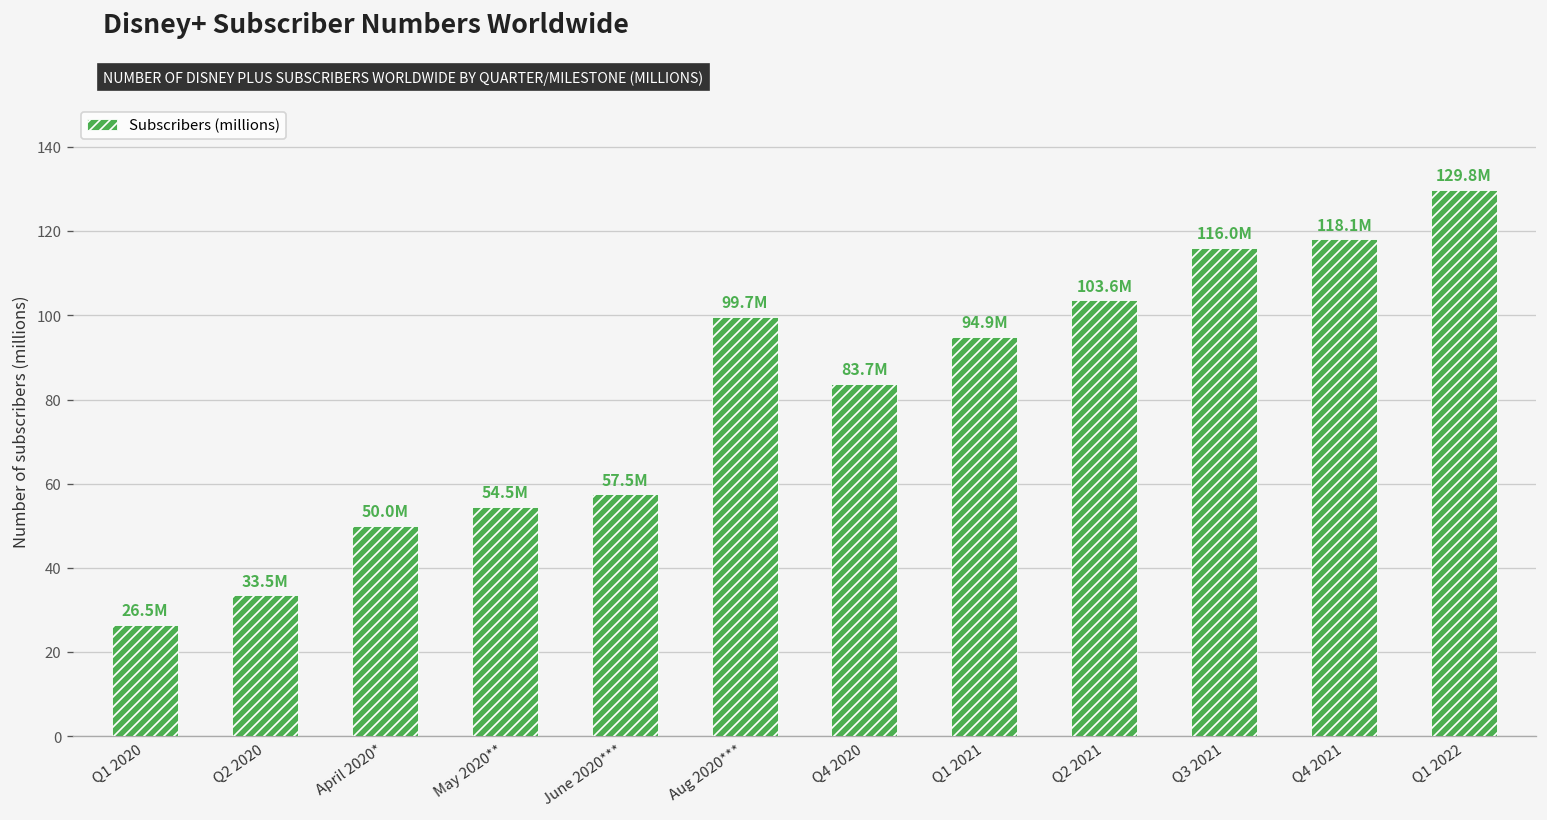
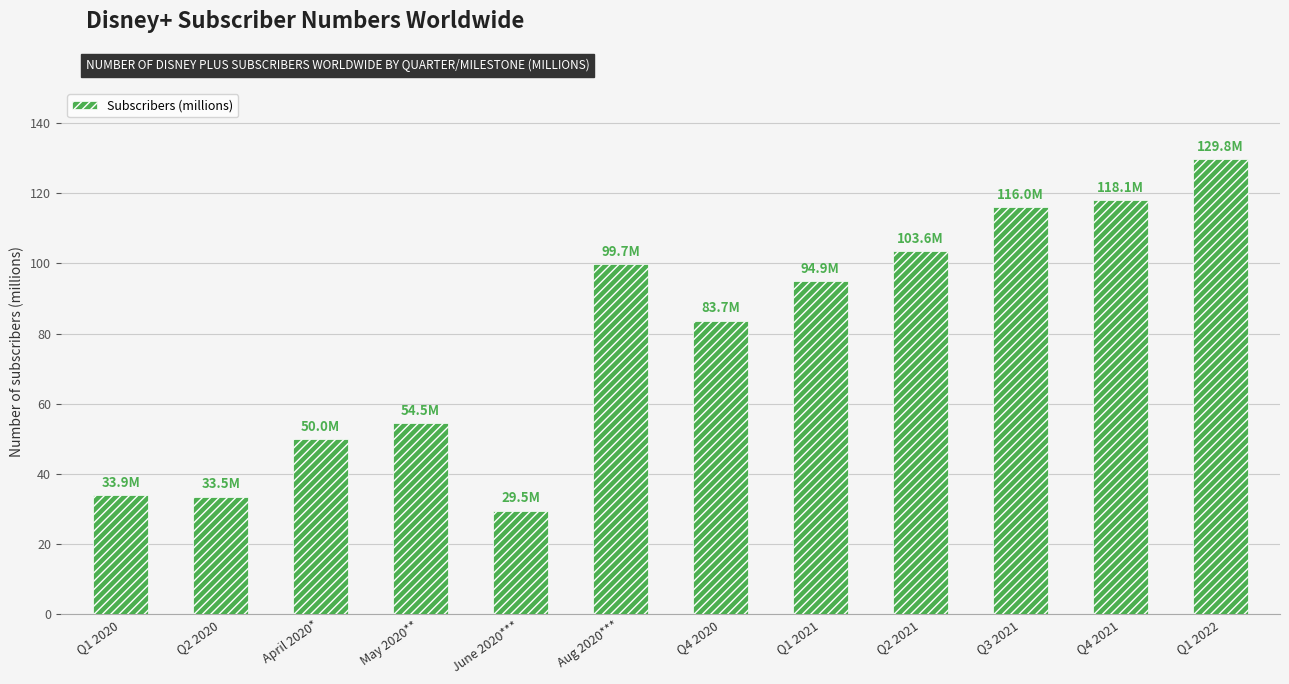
Q1 2020: 26.5M -> 33.9M
June 2020***: 57.5M -> 29.5M
